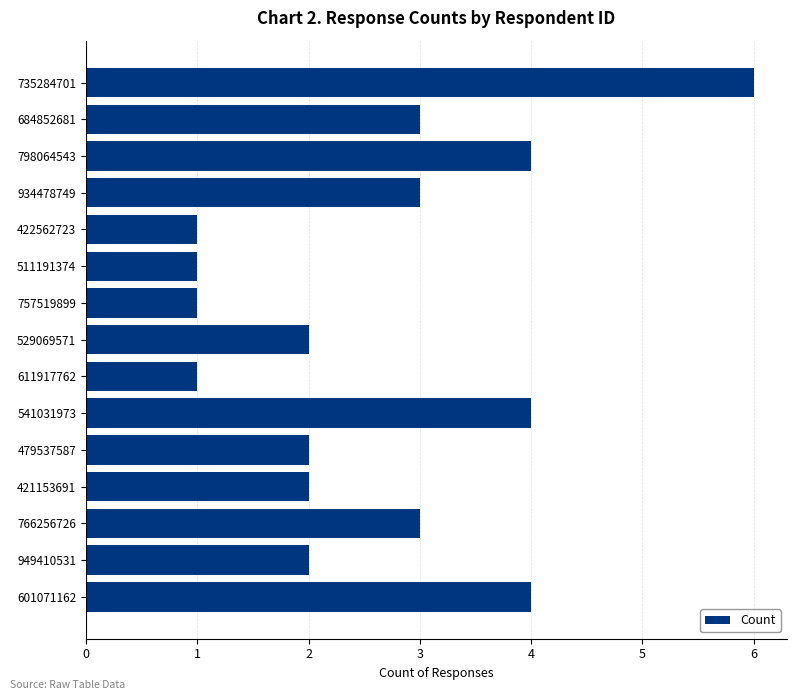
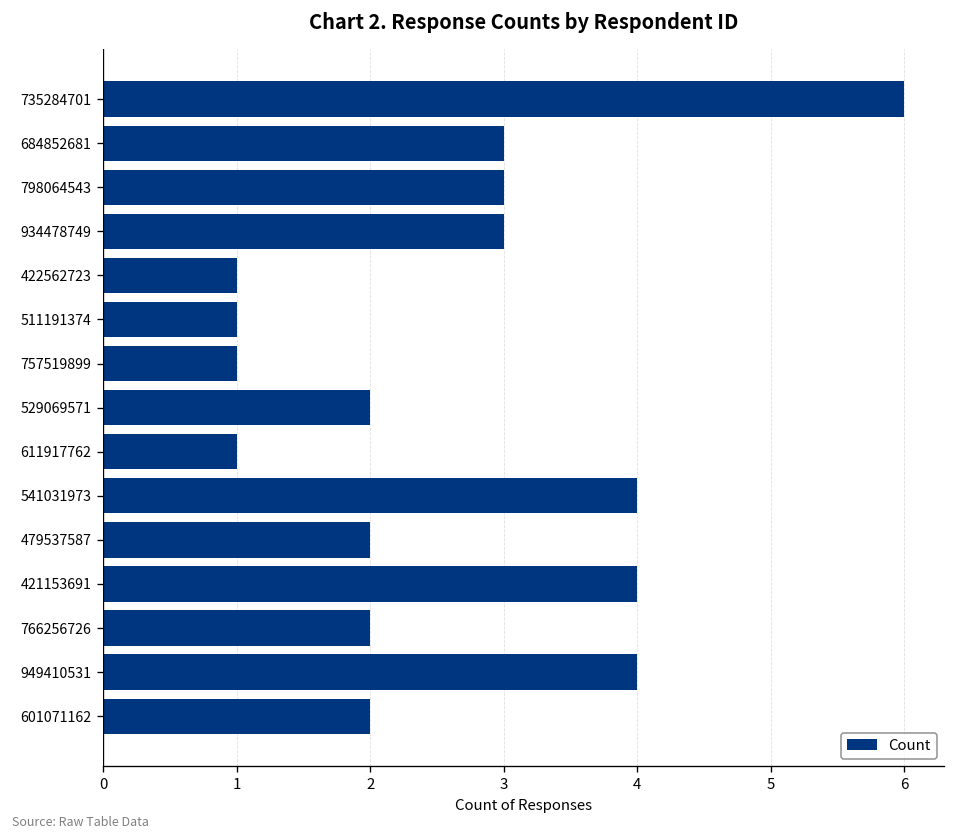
798064543: 4 -> 3
421153691: 2 -> 4
766256726: 3 -> 2
949410531: 2 -> 4
601071162: 4 -> 2
